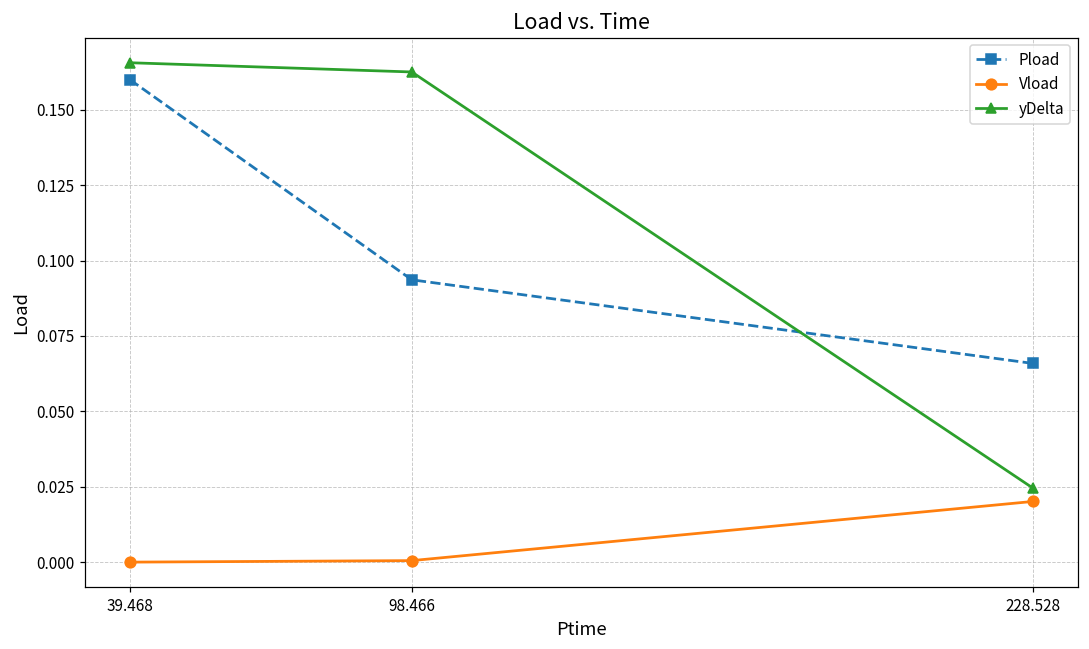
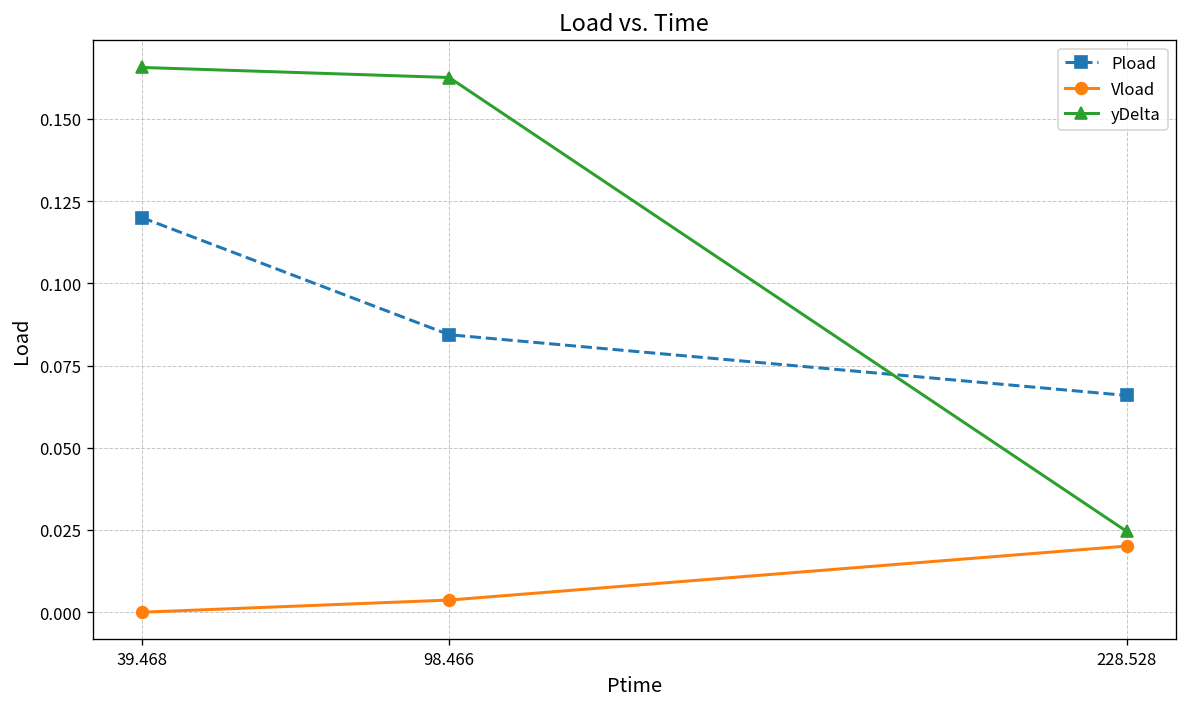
Pload, 39.468: 0.16 -> 0.12
Pload, 98.466: 0.094 -> 0.084
Vload, 98.466: 0.001 -> 0.004
